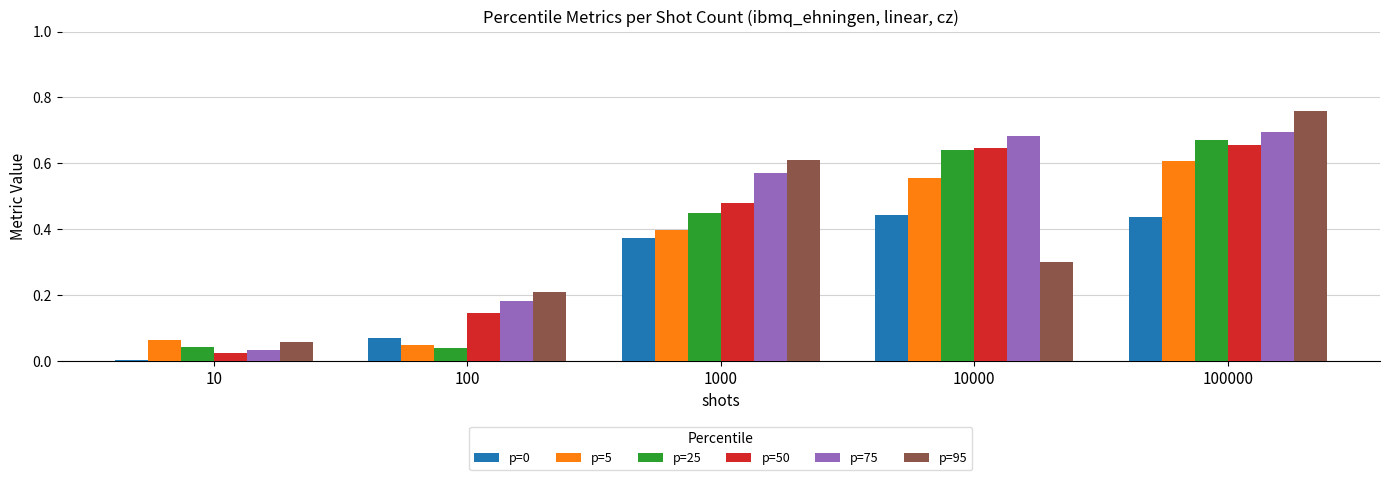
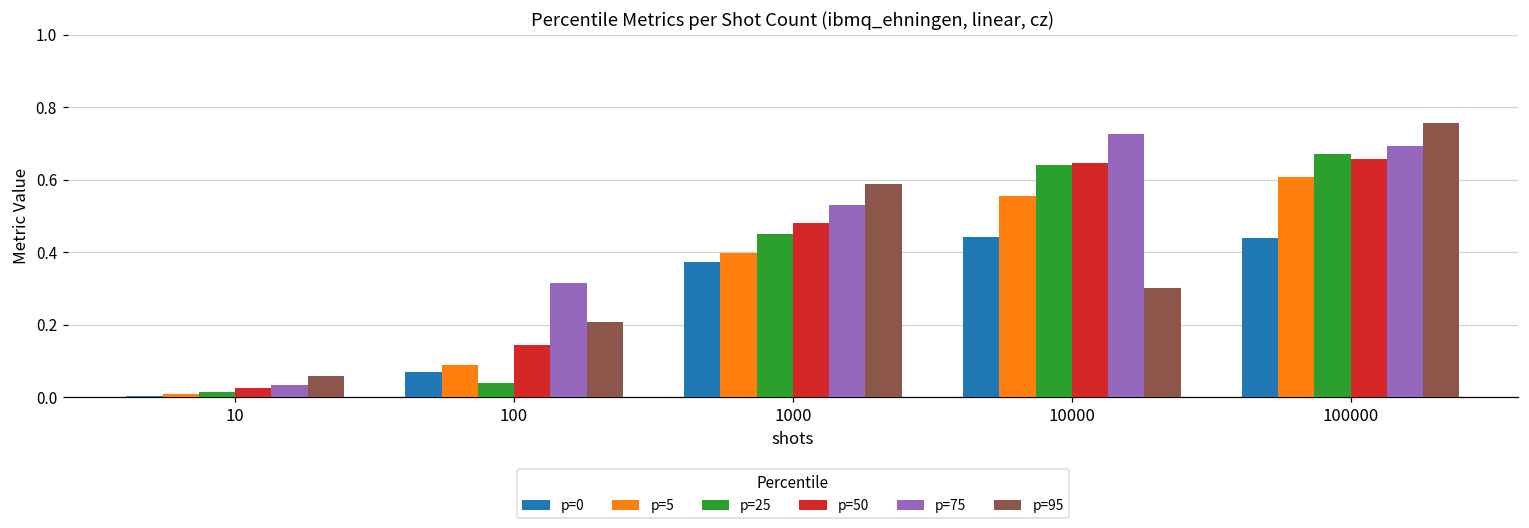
p=5, 10: 0.06 -> 0.01
p=25, 10: 0.04 -> 0.01
p=5, 100: 0.05 -> 0.09
p=75, 100: 0.18 -> 0.32
p=75, 1000: 0.57 -> 0.53
p=95, 1000: 0.61 -> 0.59
p=75, 10000: 0.68 -> 0.73
